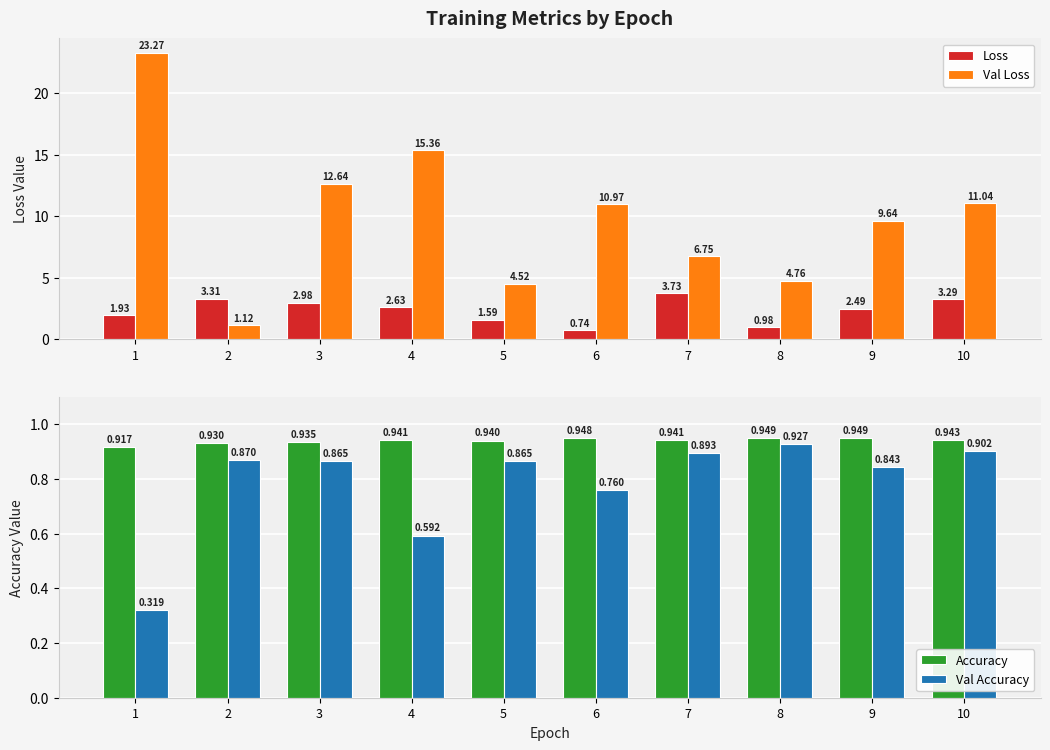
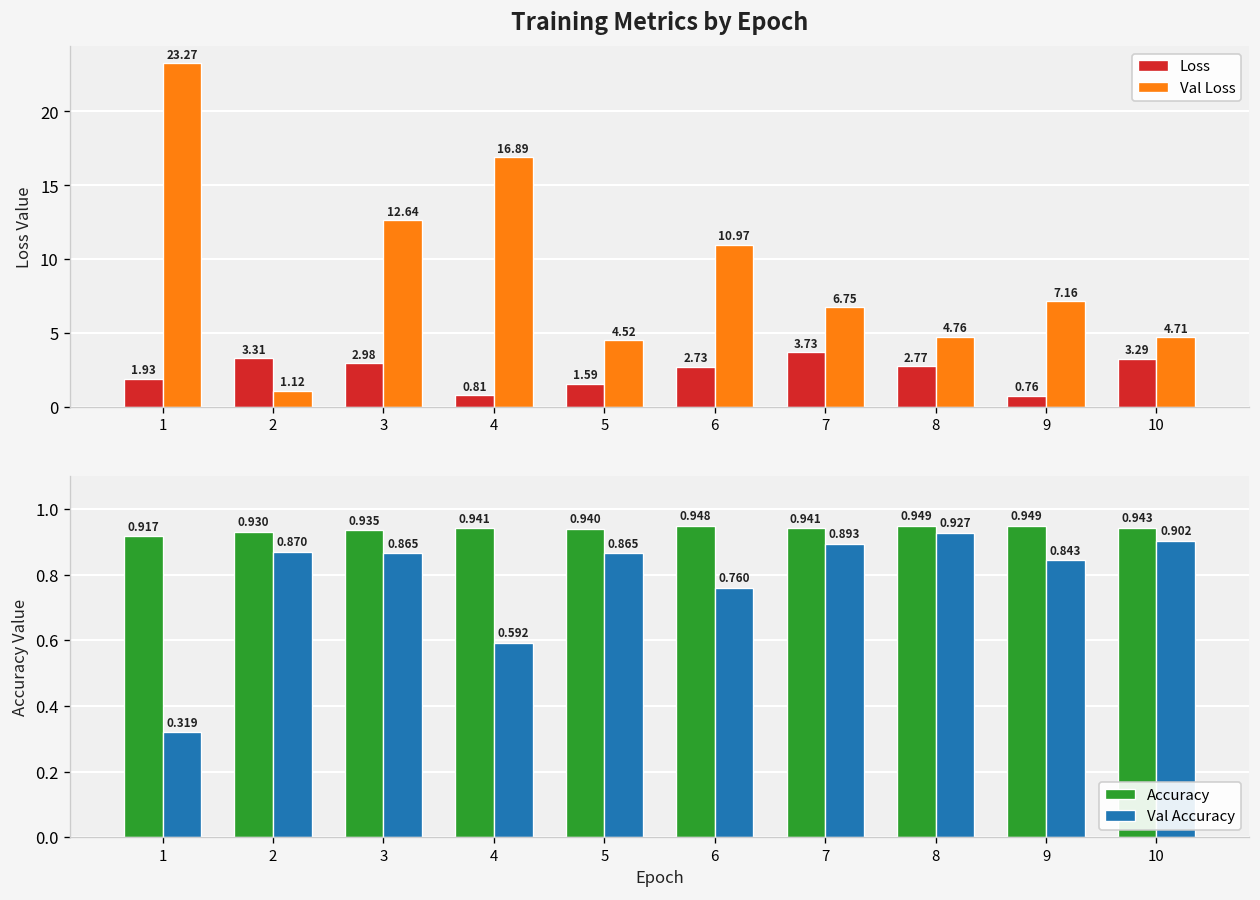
Training Metrics by Epoch, Loss, 4: 2.63 -> 0.81
Training Metrics by Epoch, Val Loss, 4: 15.36 -> 16.89
Training Metrics by Epoch, Loss, 6: 0.74 -> 2.73
Training Metrics by Epoch, Loss, 8: 0.98 -> 2.77
Training Metrics by Epoch, Loss, 9: 2.49 -> 0.76
Training Metrics by Epoch, Val Loss, 9: 9.64 -> 7.16
Training Metrics by Epoch, Val Loss, 10: 11.04 -> 4.71
